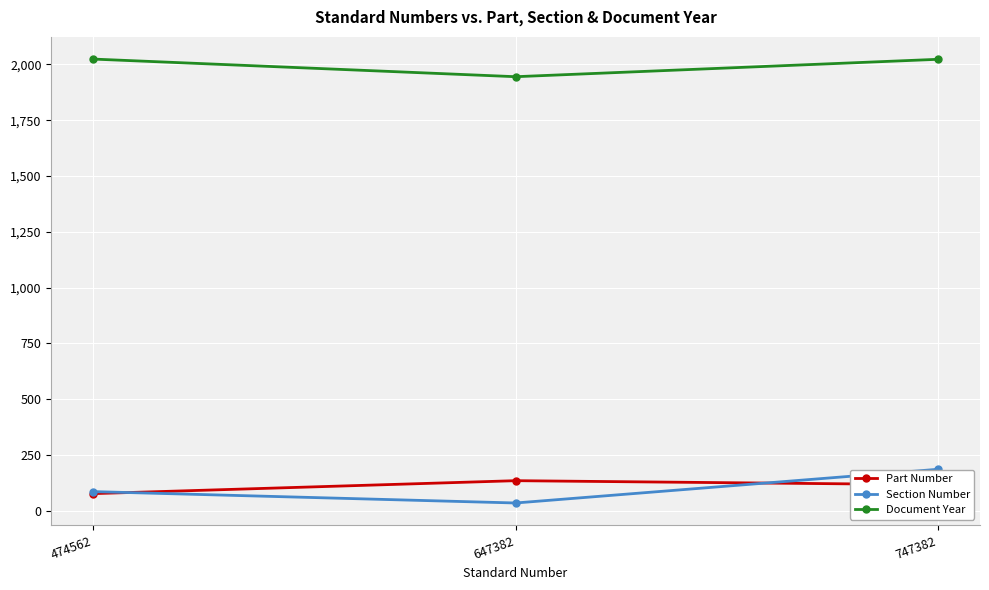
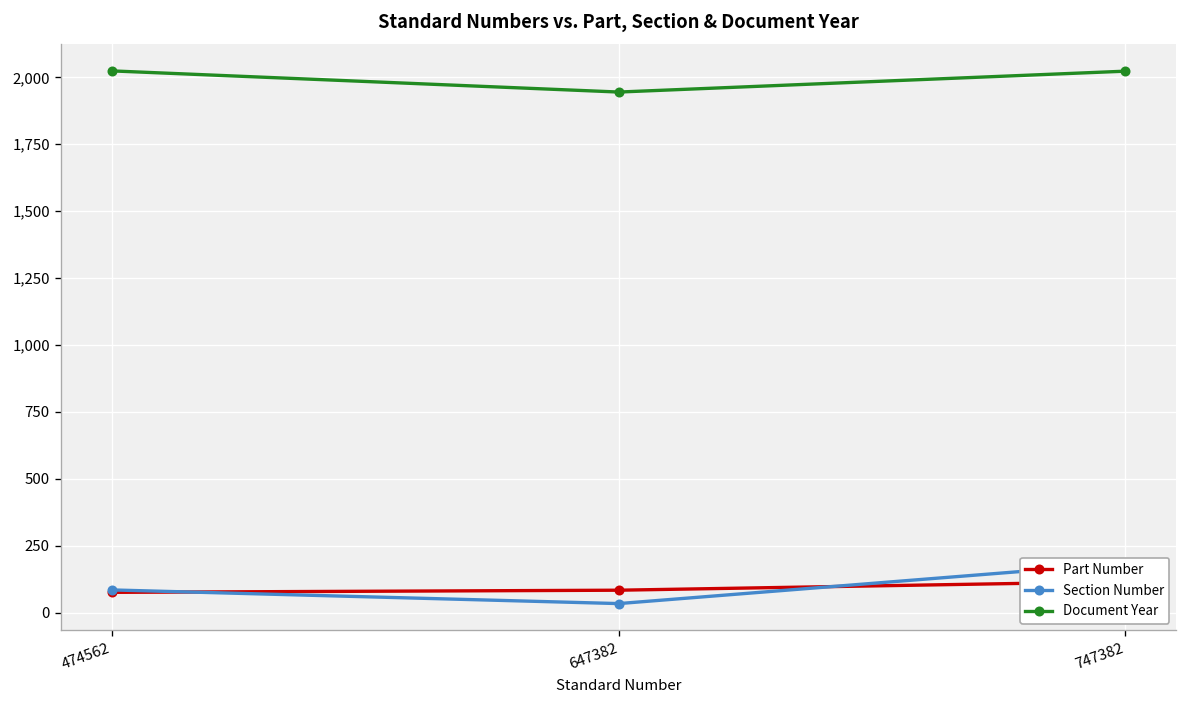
Part Number, 647382: 130 -> 80
